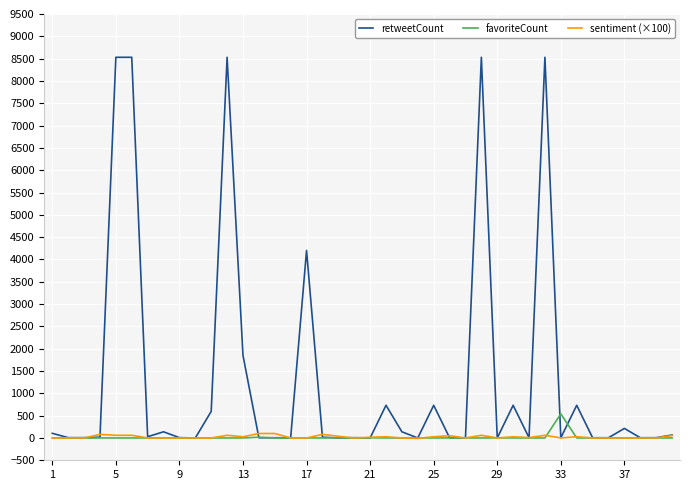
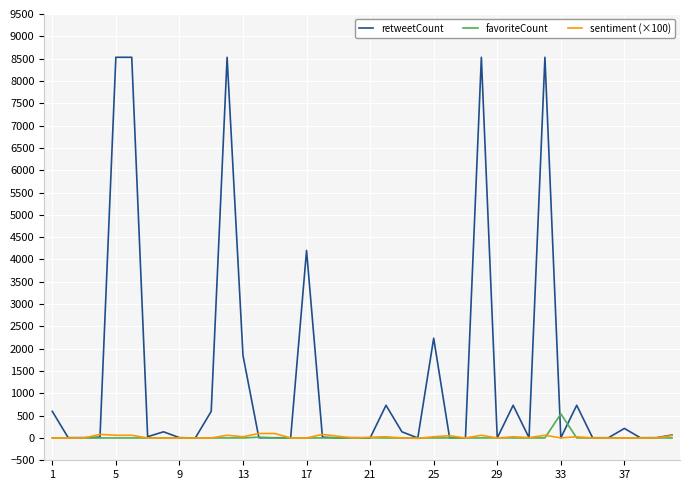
retweetCount, 1: 100 -> 600
retweetCount, 25: 700 -> 2200
